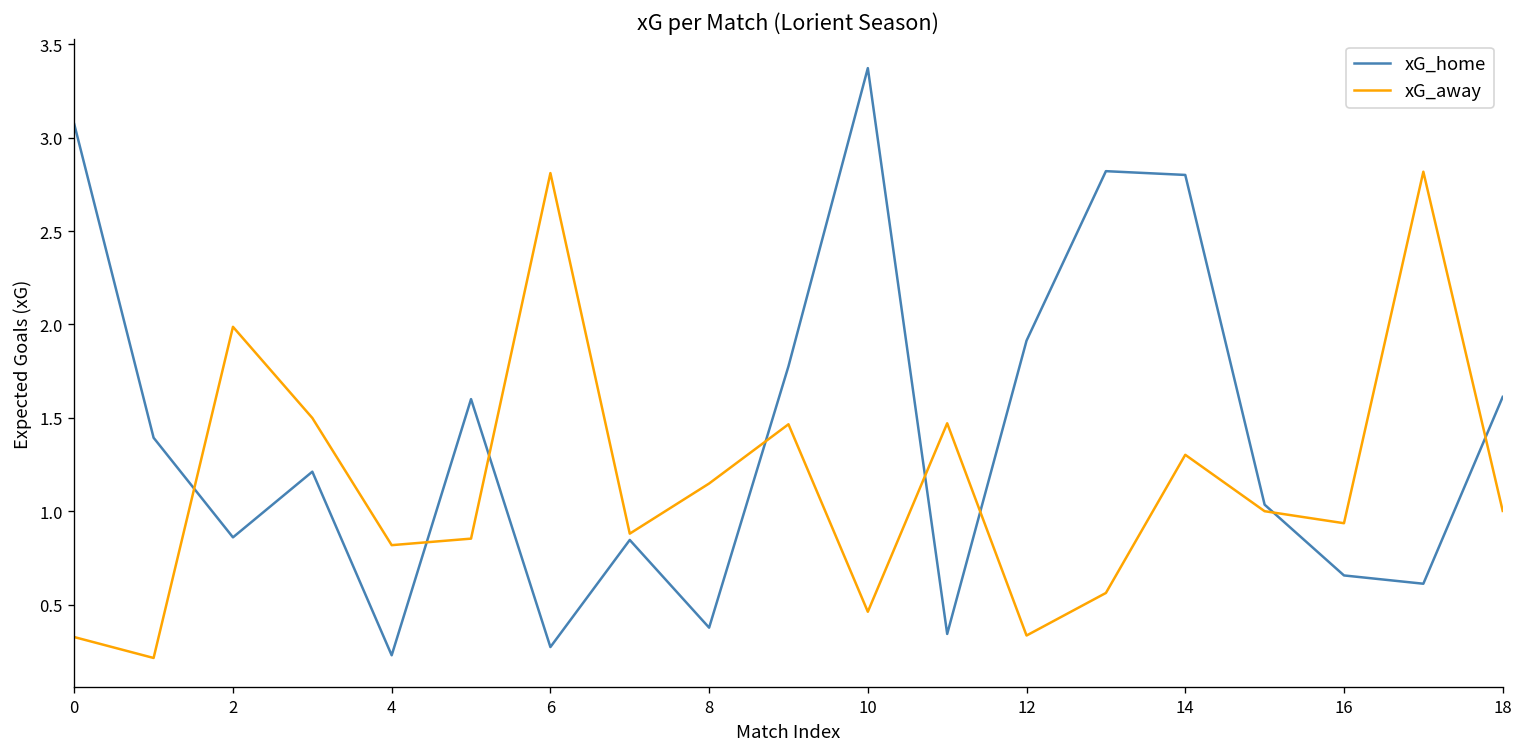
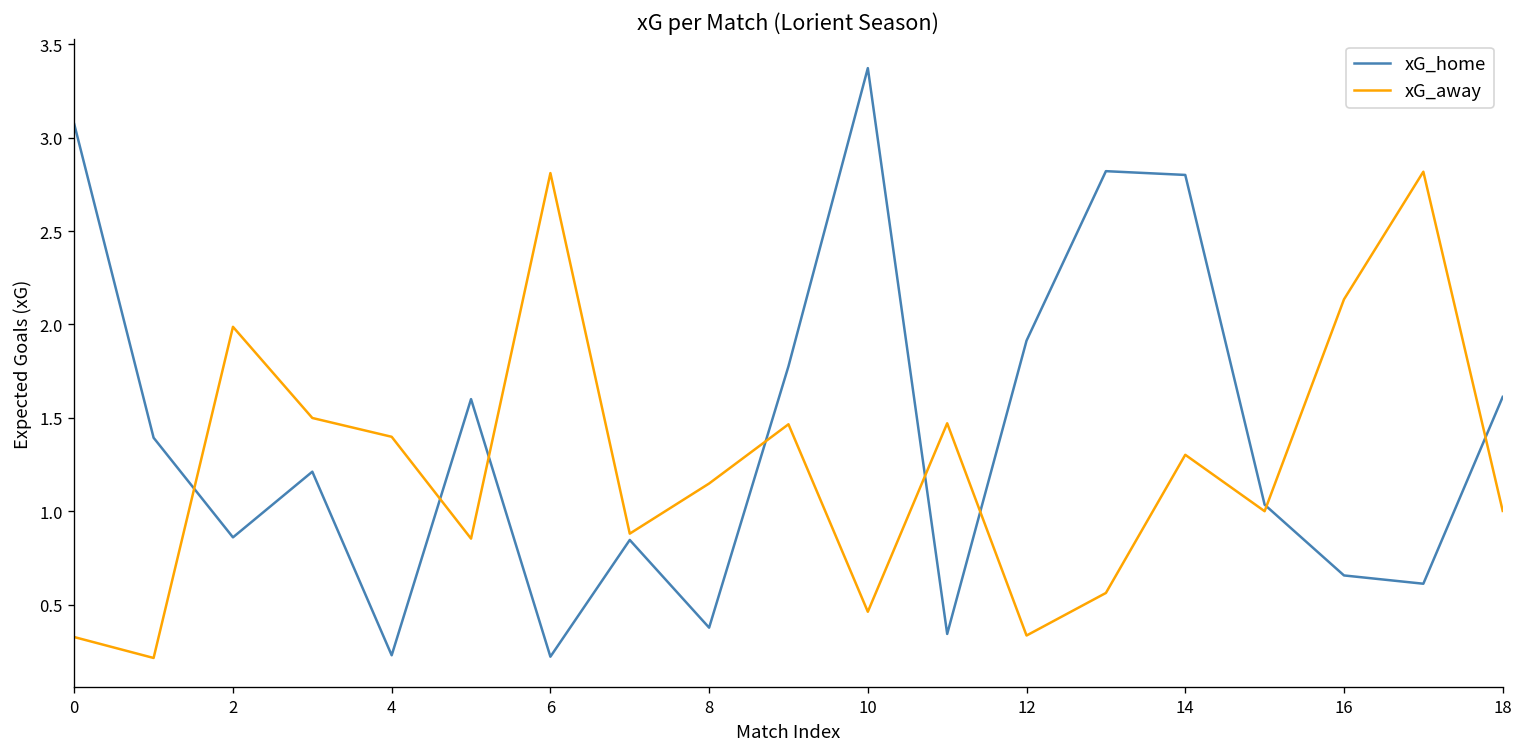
xG_away, 4: 0.82 -> 1.40
xG_home, 6: 0.27 -> 0.22
xG_away, 16: 0.94 -> 2.13
